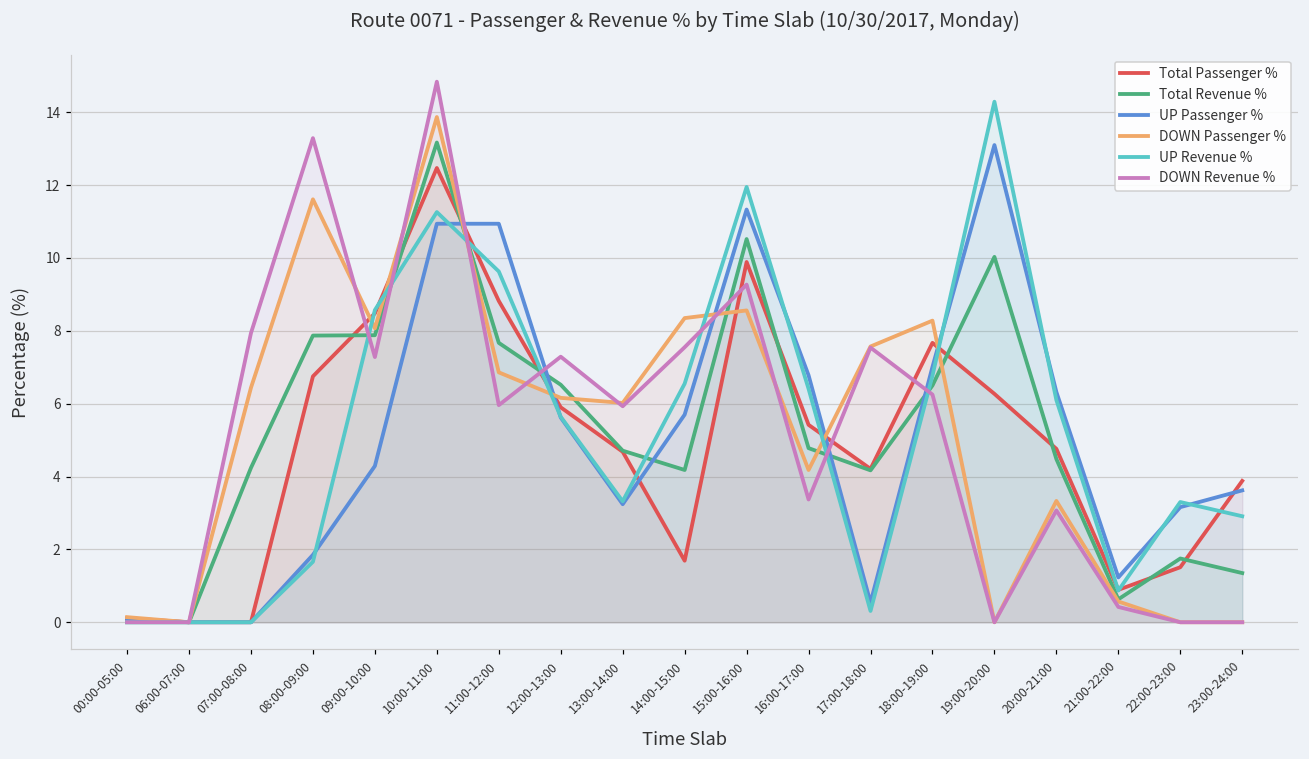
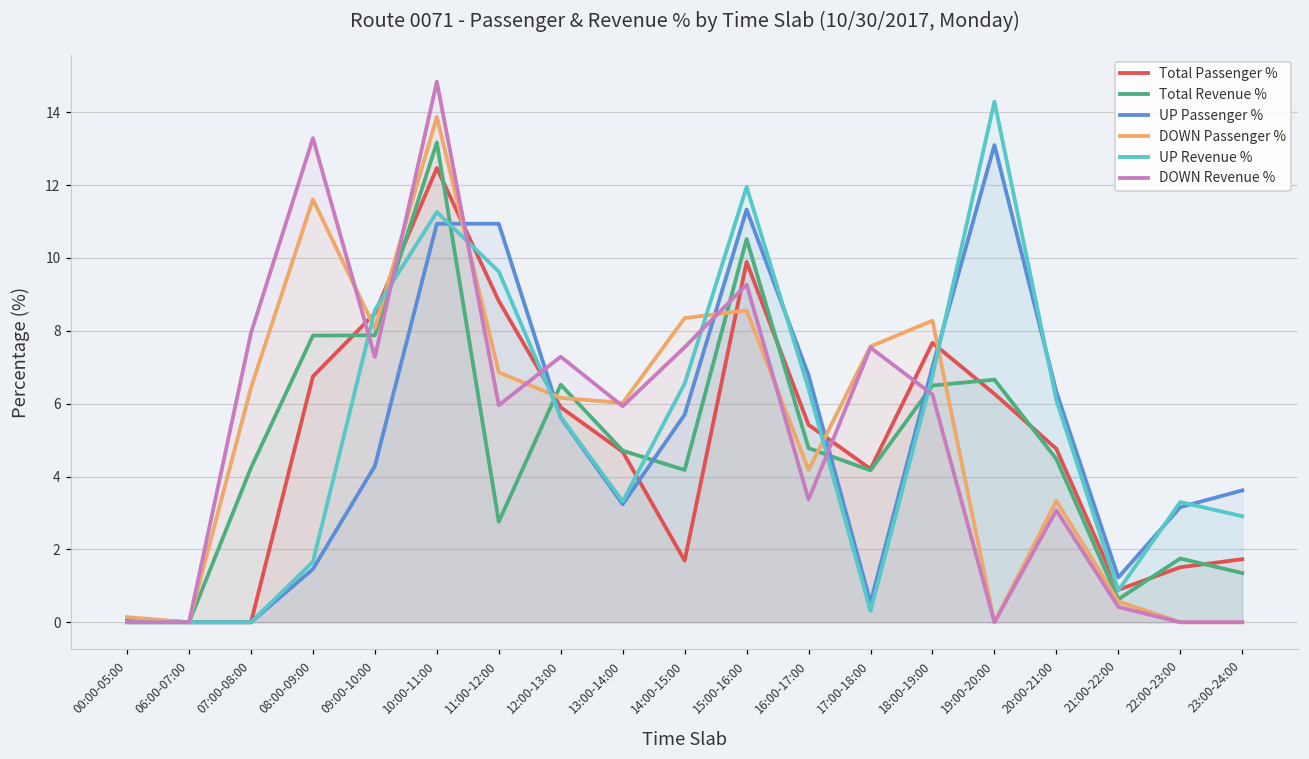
UP Passenger %, 08:00-09:00: 1.9 -> 1.5
Total Revenue %, 11:00-12:00: 7.7 -> 2.8
Total Revenue %, 19:00-20:00: 10.0 -> 6.7
Total Passenger %, 23:00-24:00: 3.9 -> 1.7
